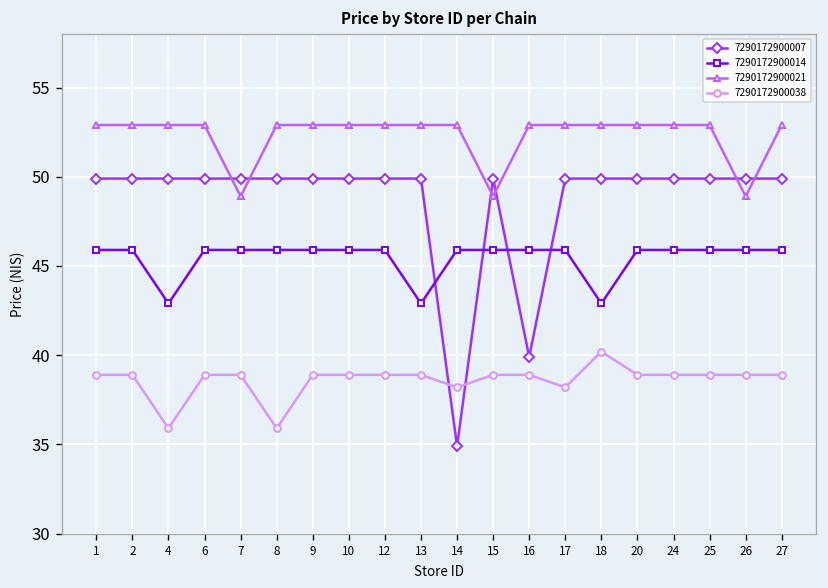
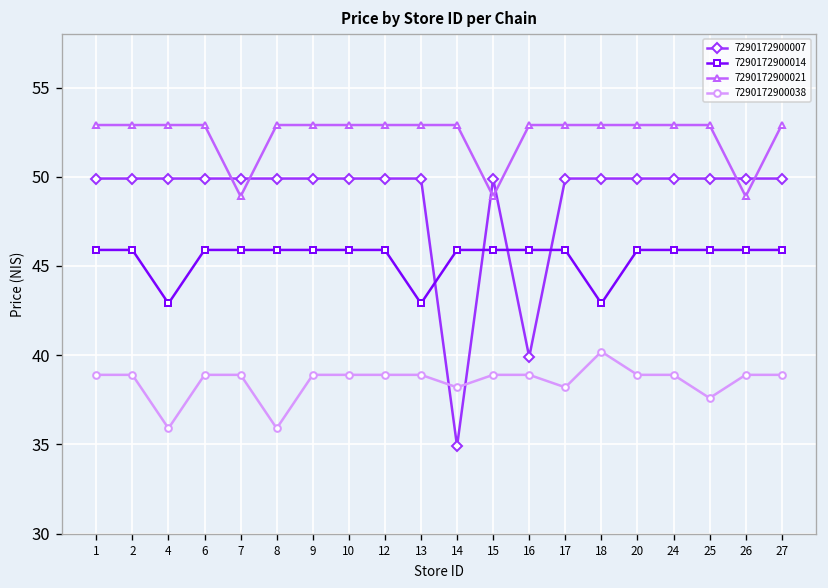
7290172900038, 25: 38.9 -> 37.6
